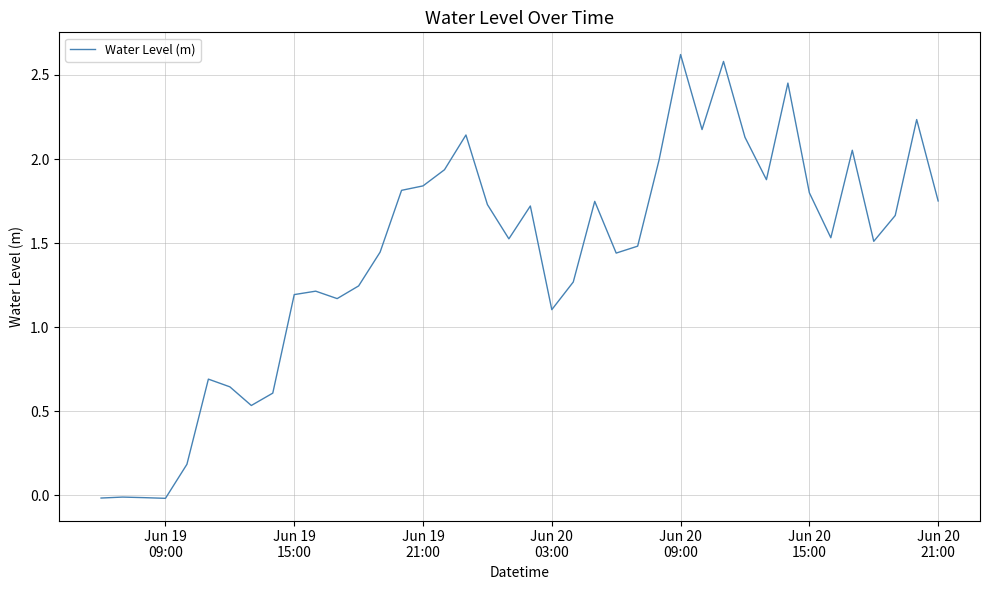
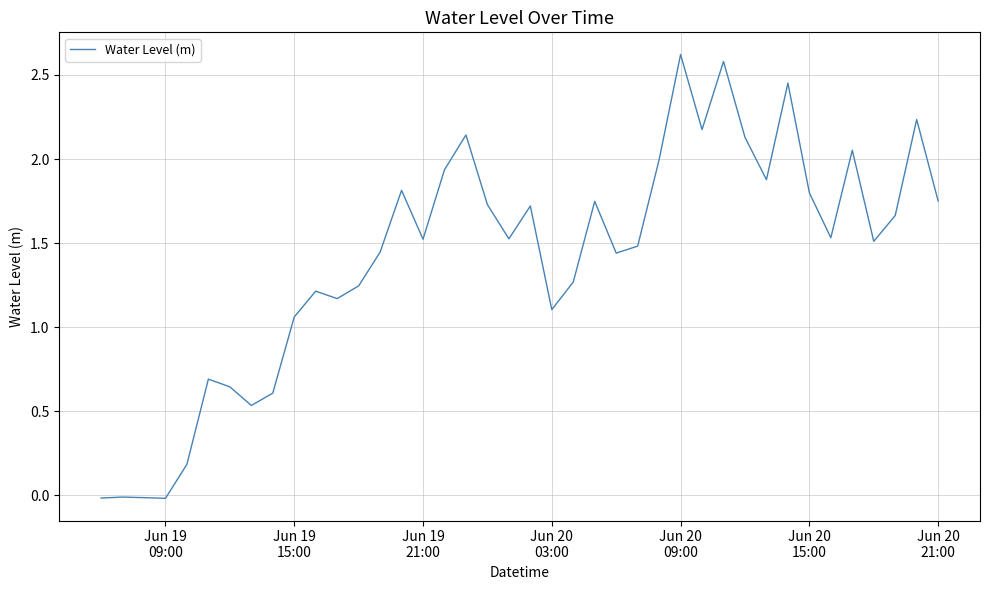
Jun 19 15:00: 1.19 -> 1.06
Jun 19 21:00: 1.84 -> 1.52
